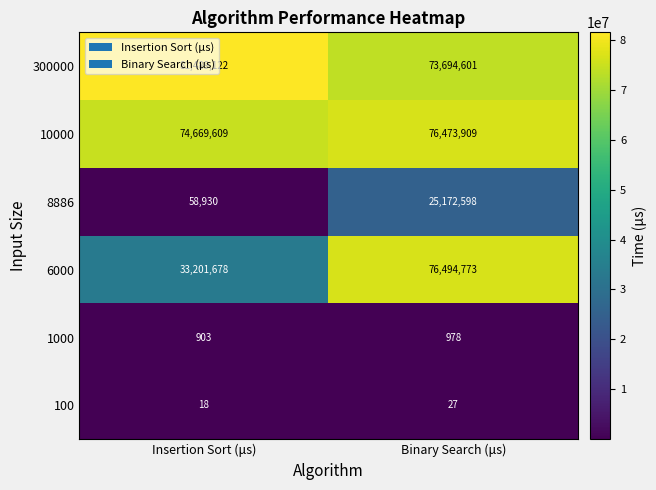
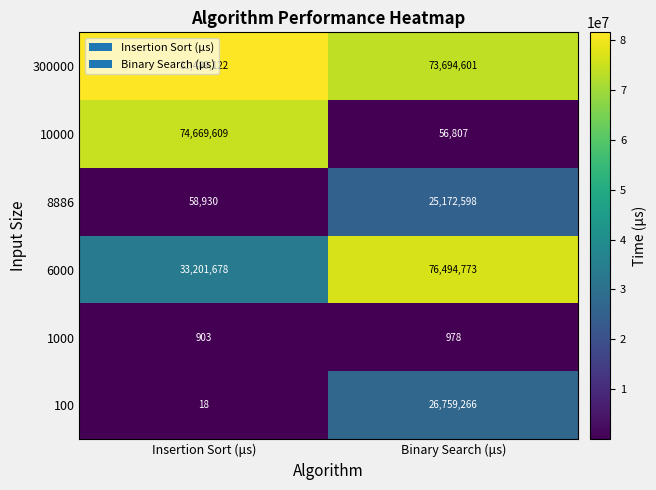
10000, Binary Search (μs): 76,473,909 -> 56,807
100, Binary Search (μs): 27 -> 26,759,266
